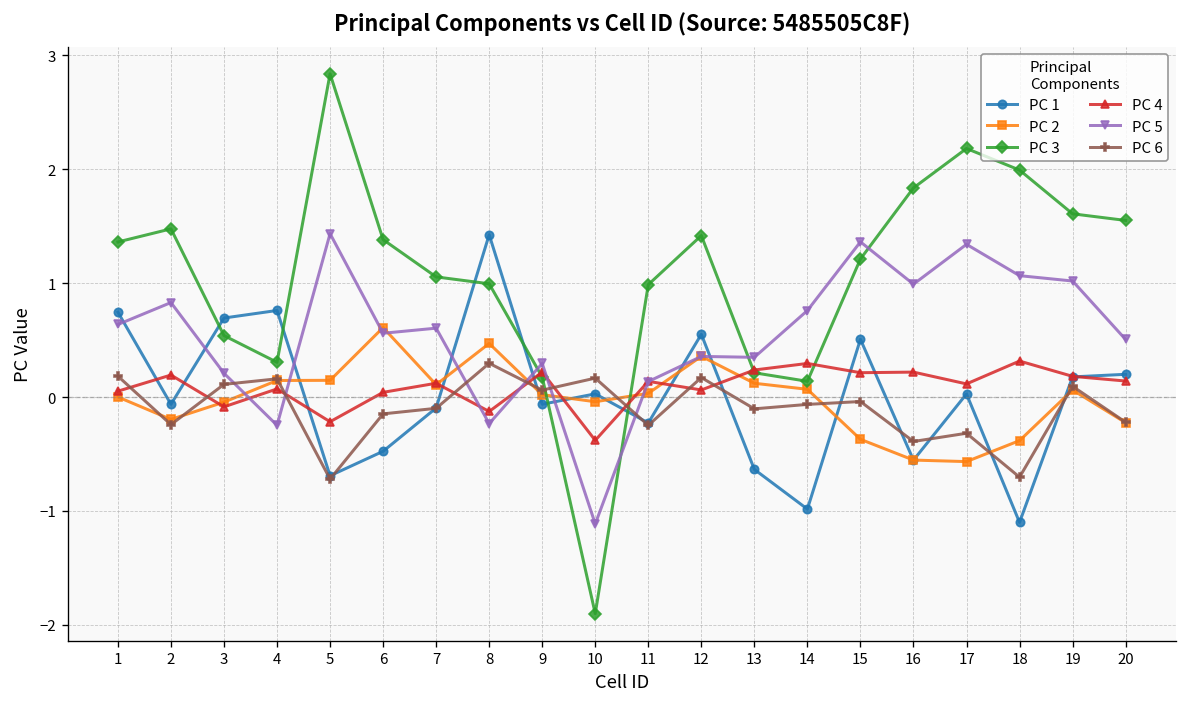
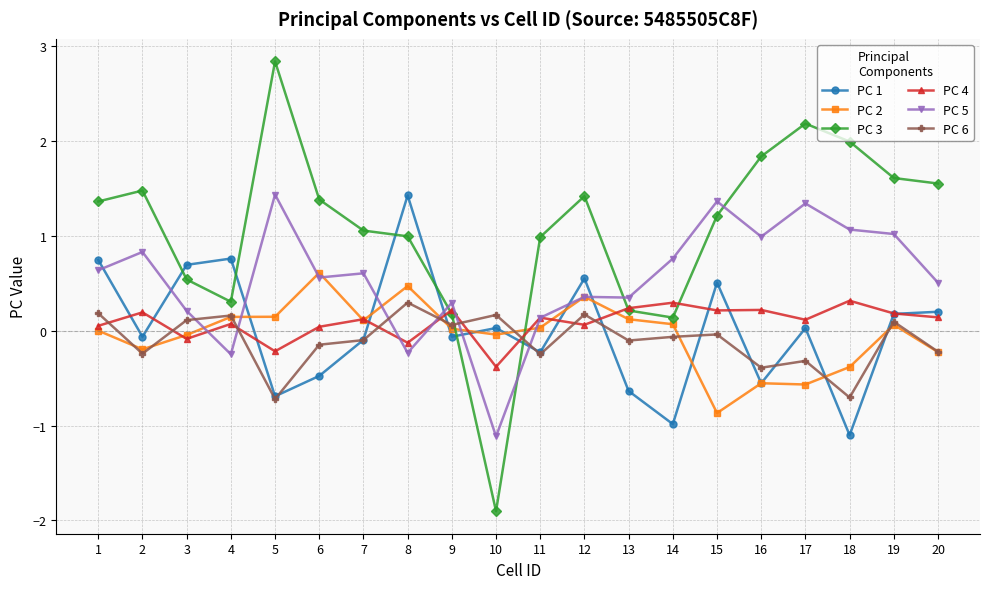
PC 2, 15: -0.4 -> -0.9
